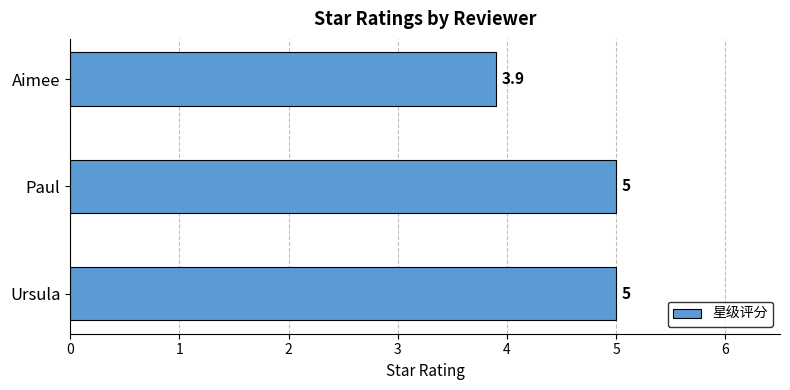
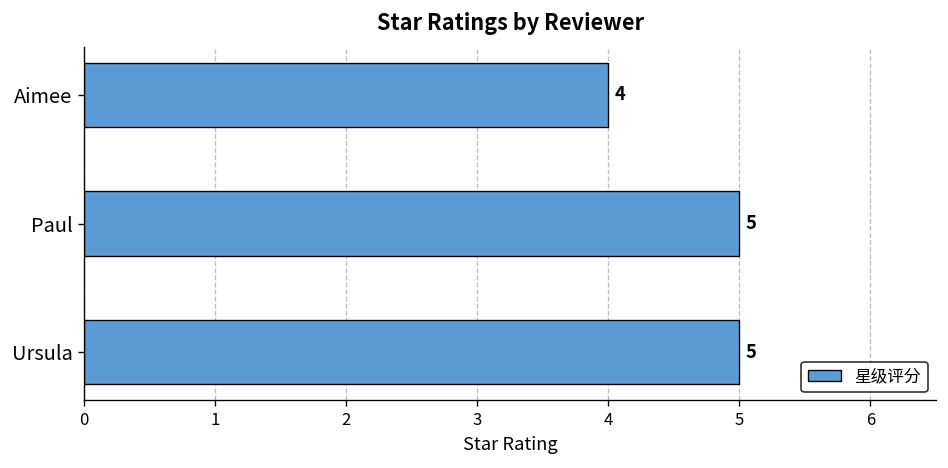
Aimee: 3.9 -> 4
